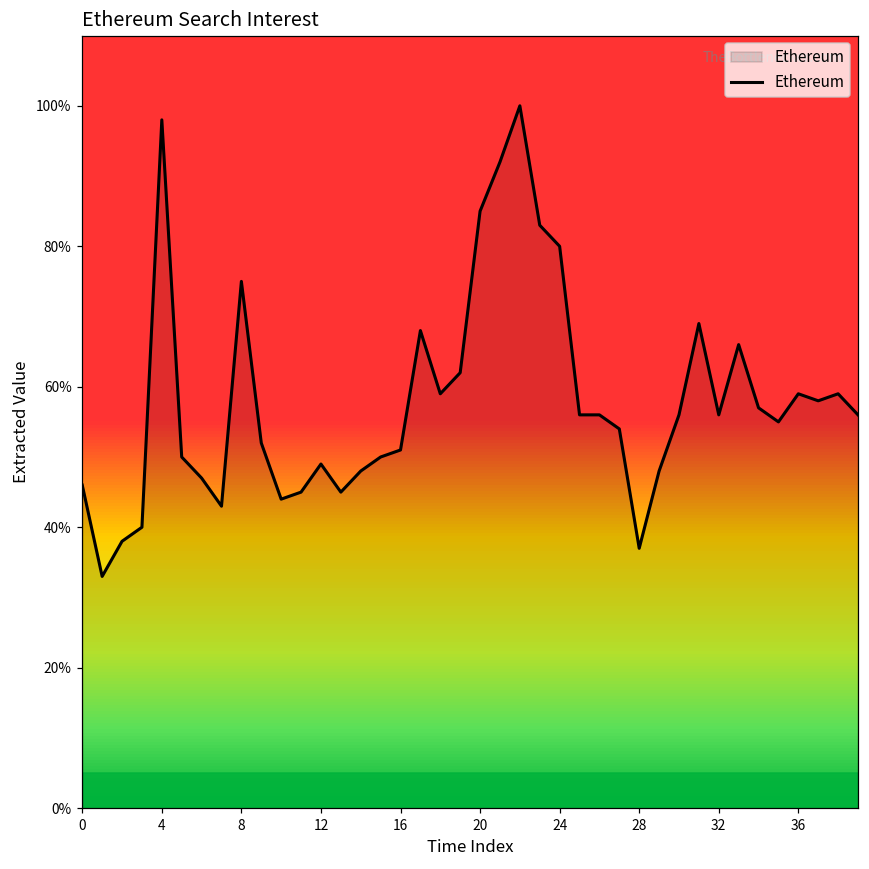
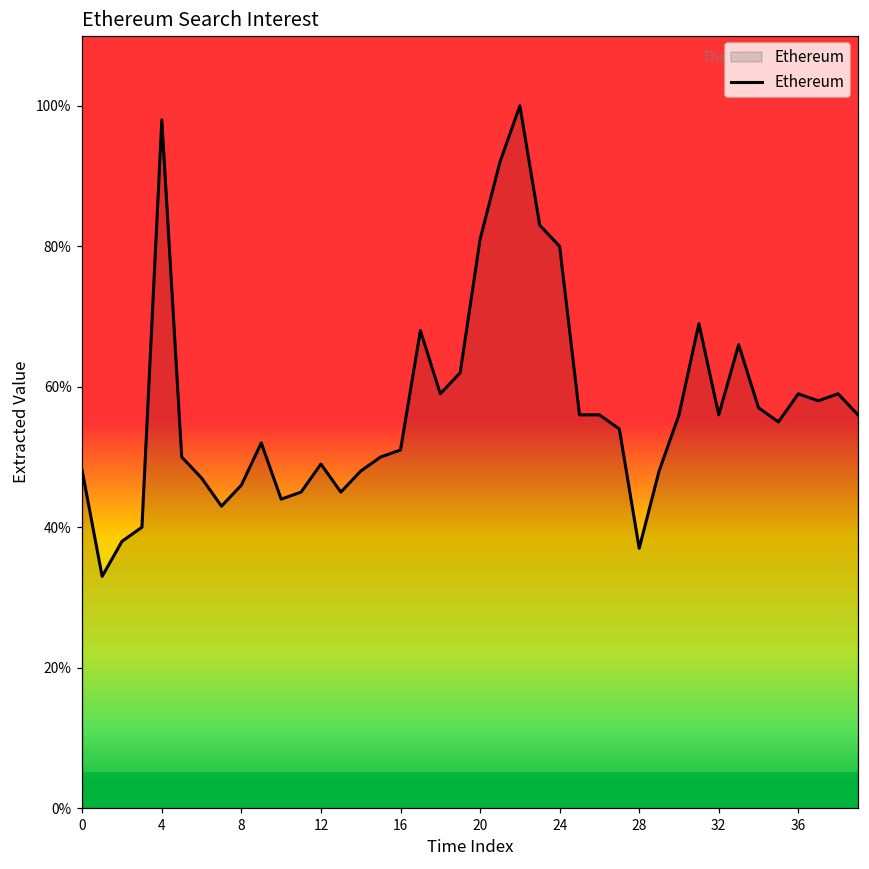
0: 46% -> 48%
8: 75% -> 46%
20: 85% -> 81%
